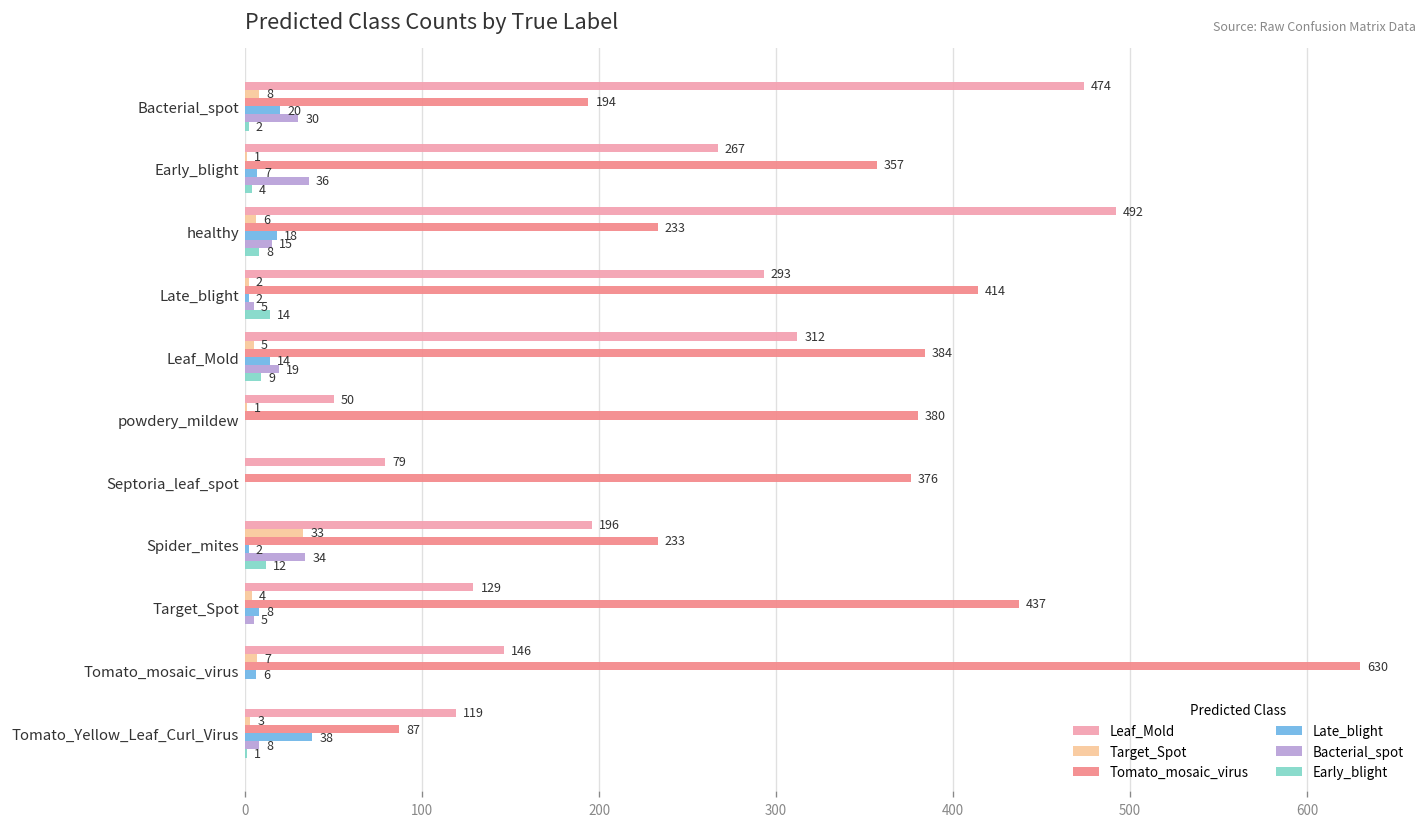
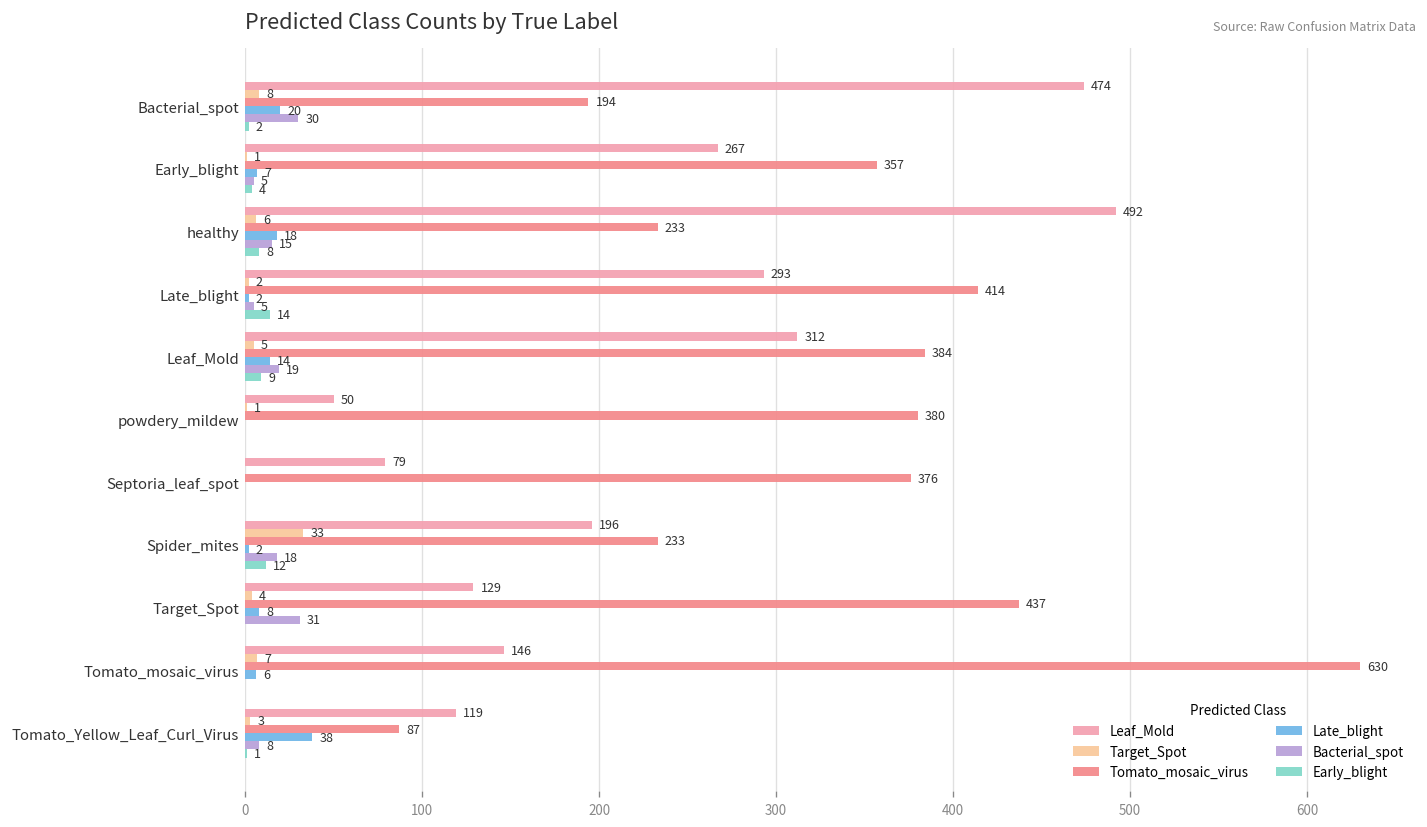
Bacterial_spot, Early_blight: 36 -> 5
Bacterial_spot, Spider_mites: 34 -> 18
Bacterial_spot, Target_Spot: 5 -> 31
